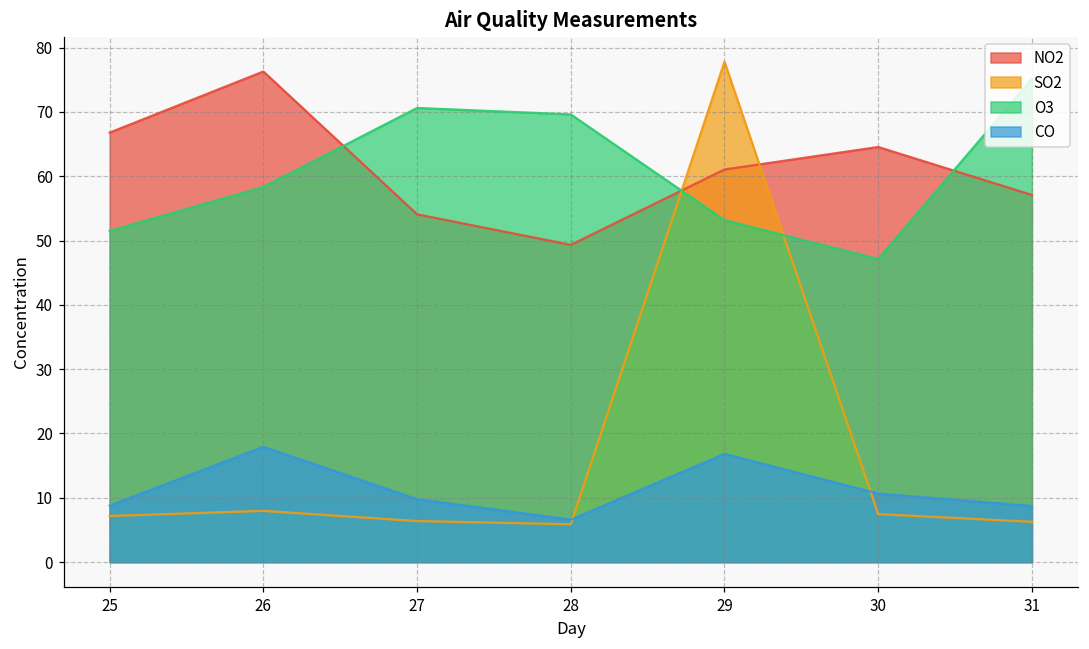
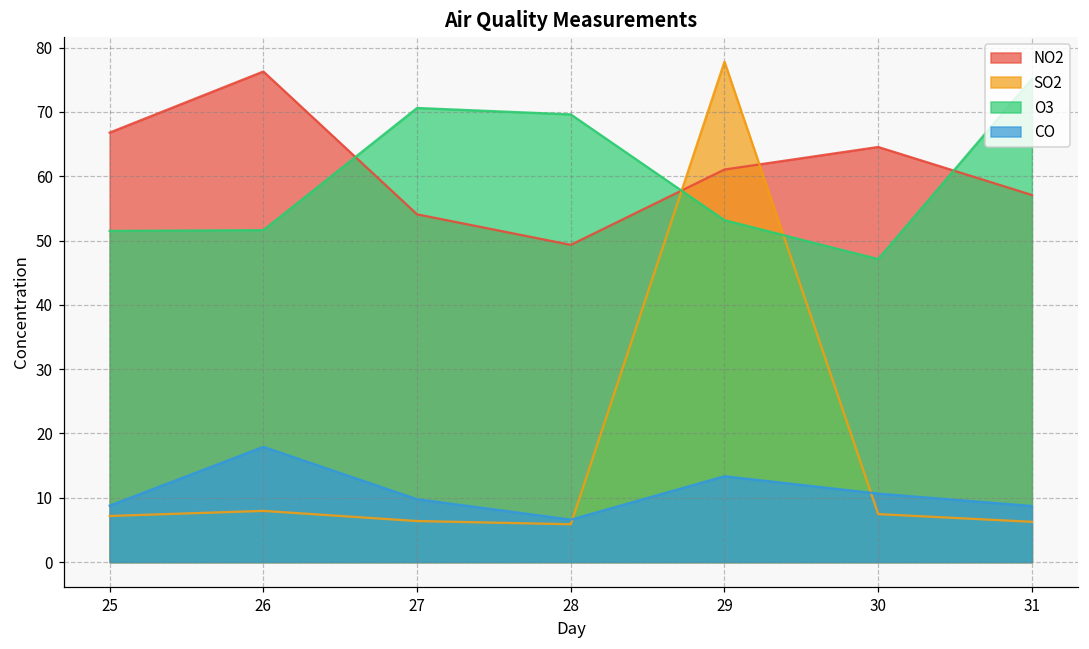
O3, 26: 58 -> 52
CO, 29: 17 -> 13
